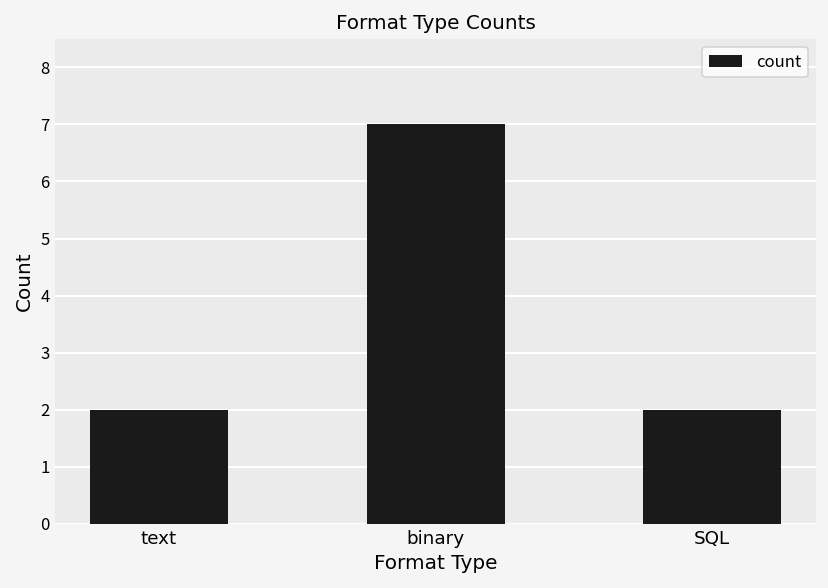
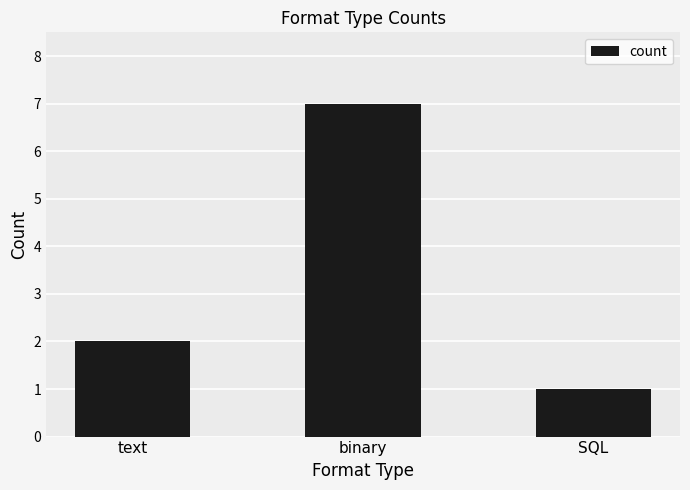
SQL: 2 -> 1
